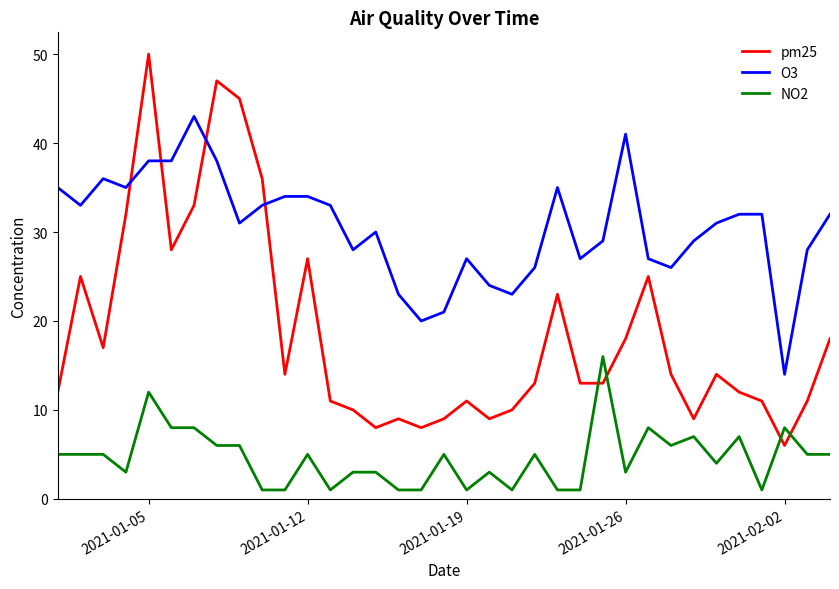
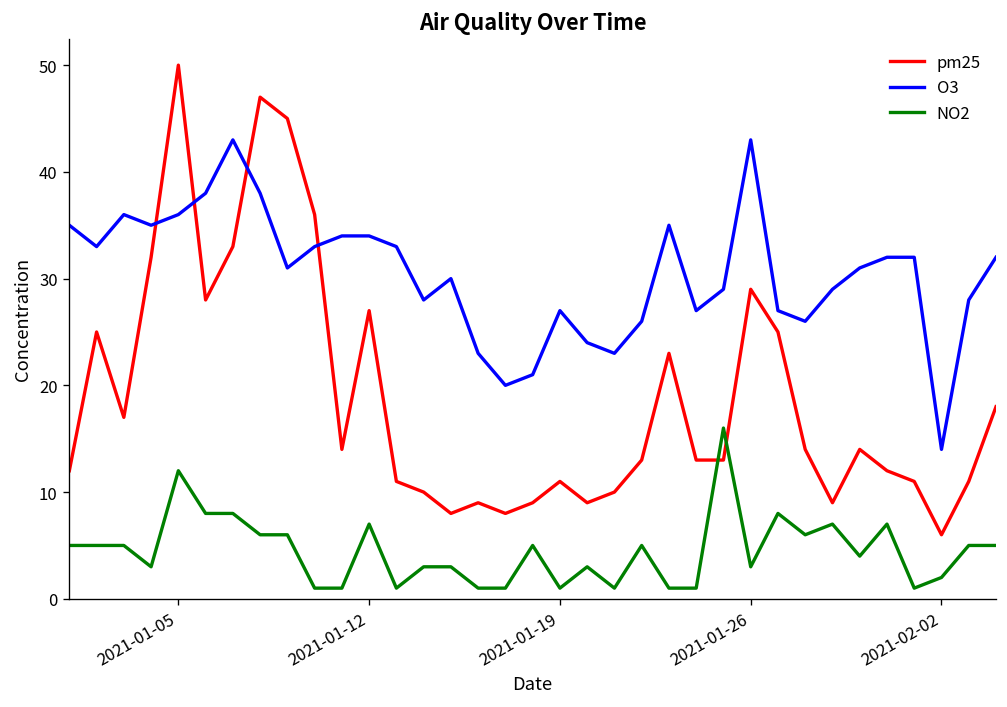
O3, 2021-01-05: 38 -> 36
NO2, 2021-01-12: 5 -> 7
pm25, 2021-01-26: 18 -> 29
O3, 2021-01-26: 41 -> 43
NO2, 2021-02-02: 8 -> 2
